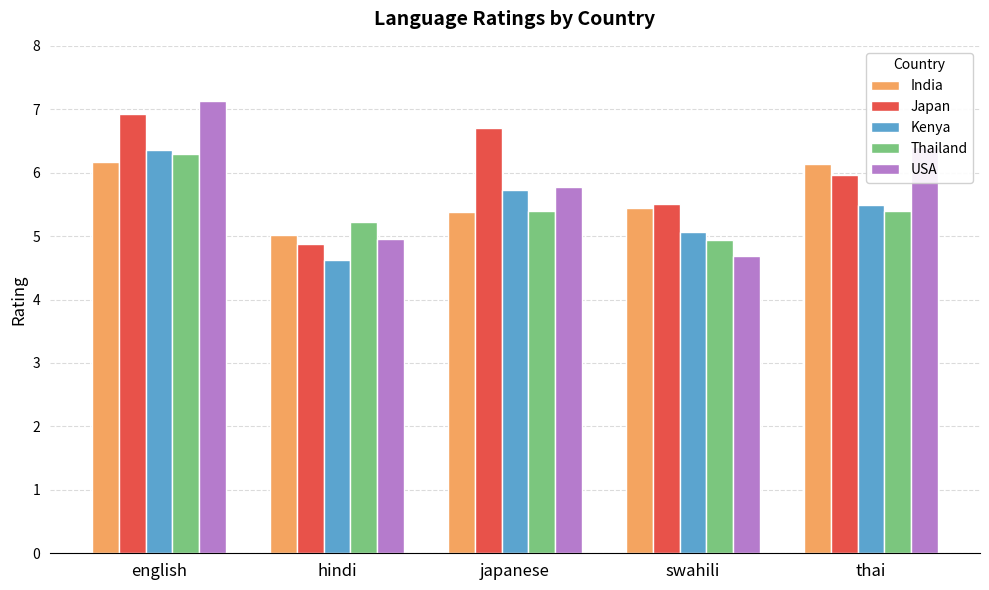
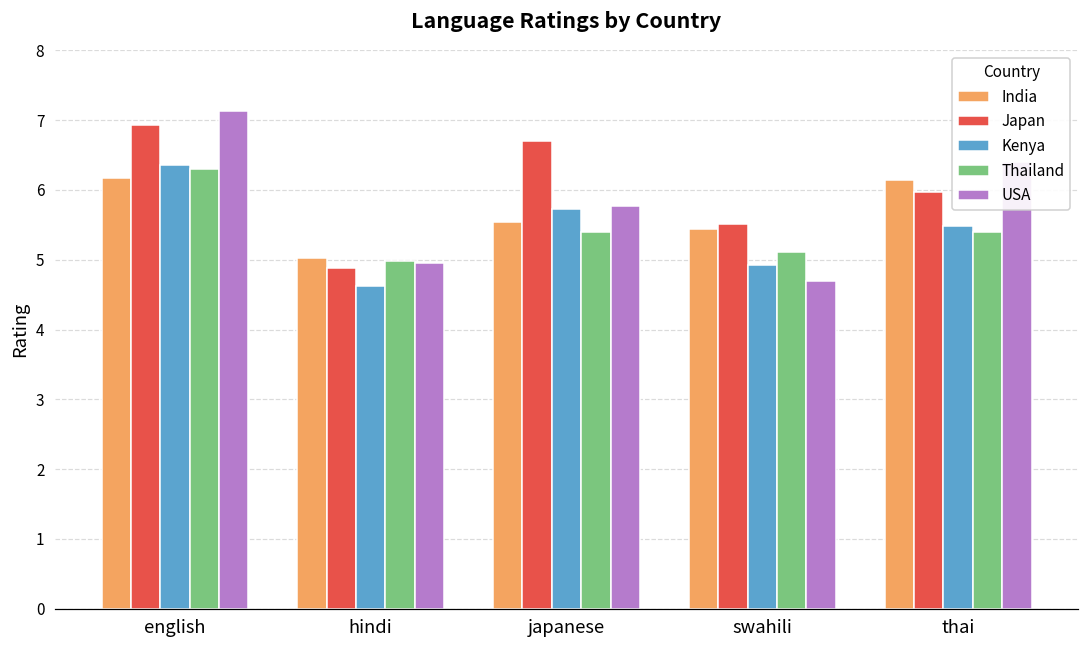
Thailand, hindi: 5.2 -> 5.0
India, japanese: 5.4 -> 5.5
Kenya, swahili: 5.1 -> 4.9
Thailand, swahili: 4.9 -> 5.1
